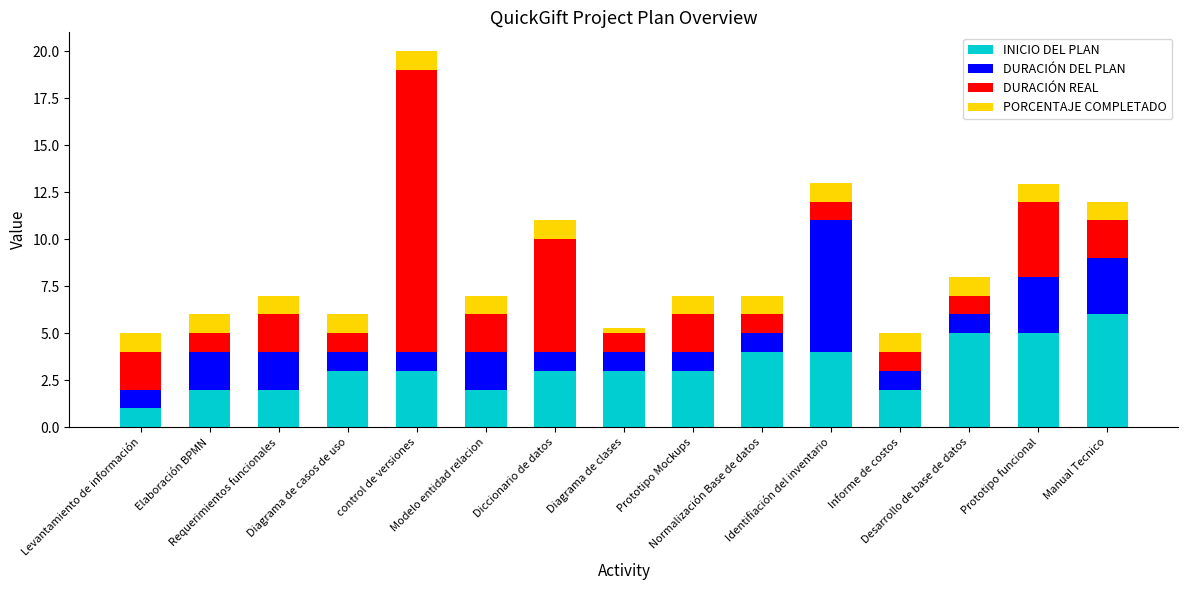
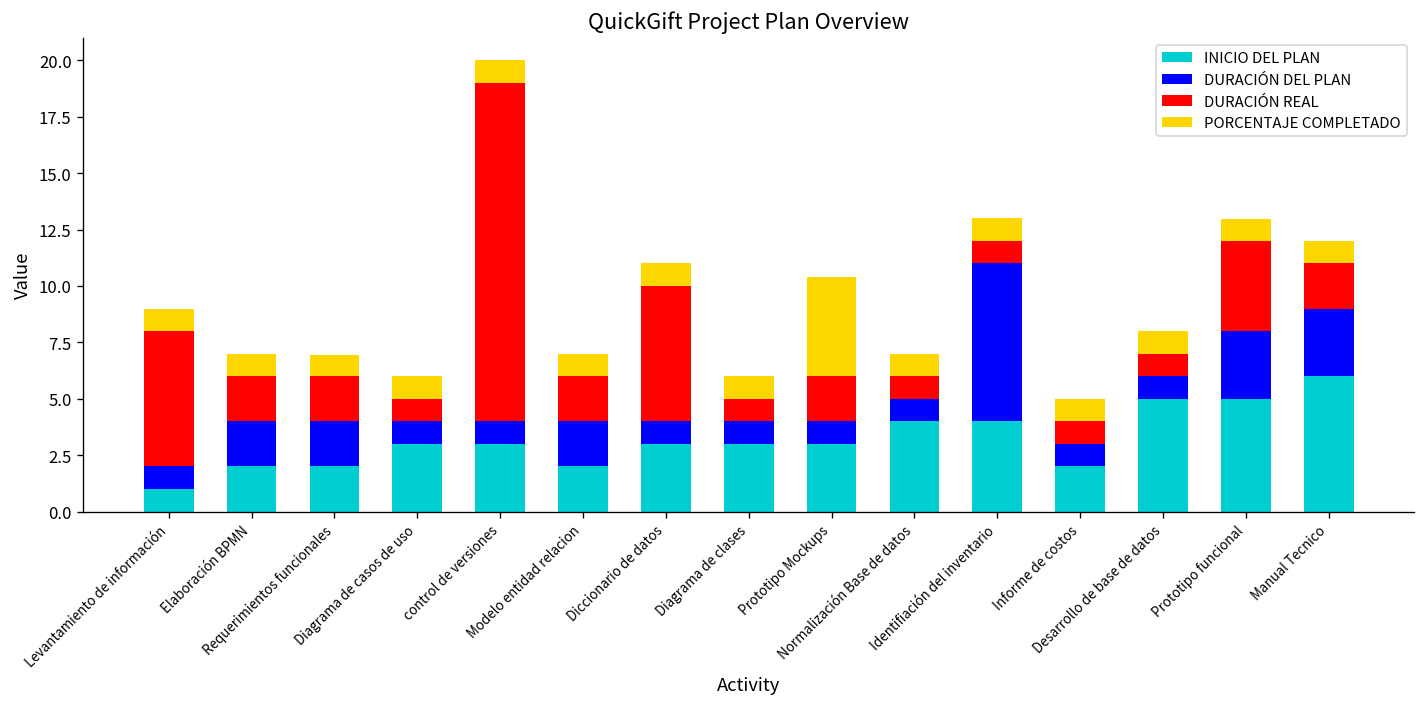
DURACIÓN REAL, Levantamiento de información: 2 -> 6
DURACIÓN REAL, Elaboración BPMN: 1 -> 2
PORCENTAJE COMPLETADO, Diagrama de clases: 0.3 -> 1.0
PORCENTAJE COMPLETADO, Prototipo Mockups: 1.0 -> 4.4
